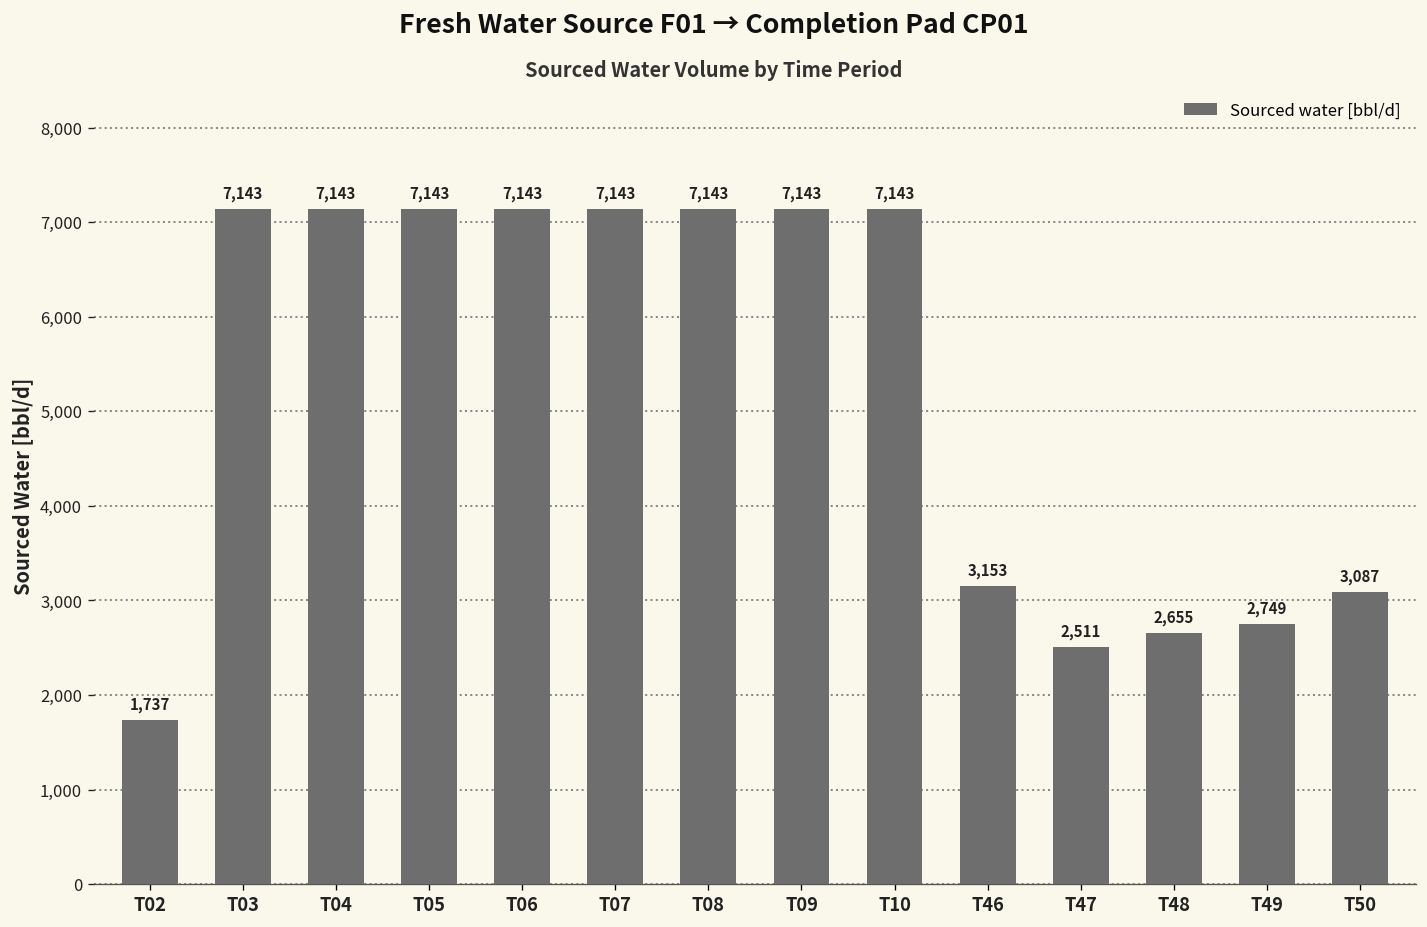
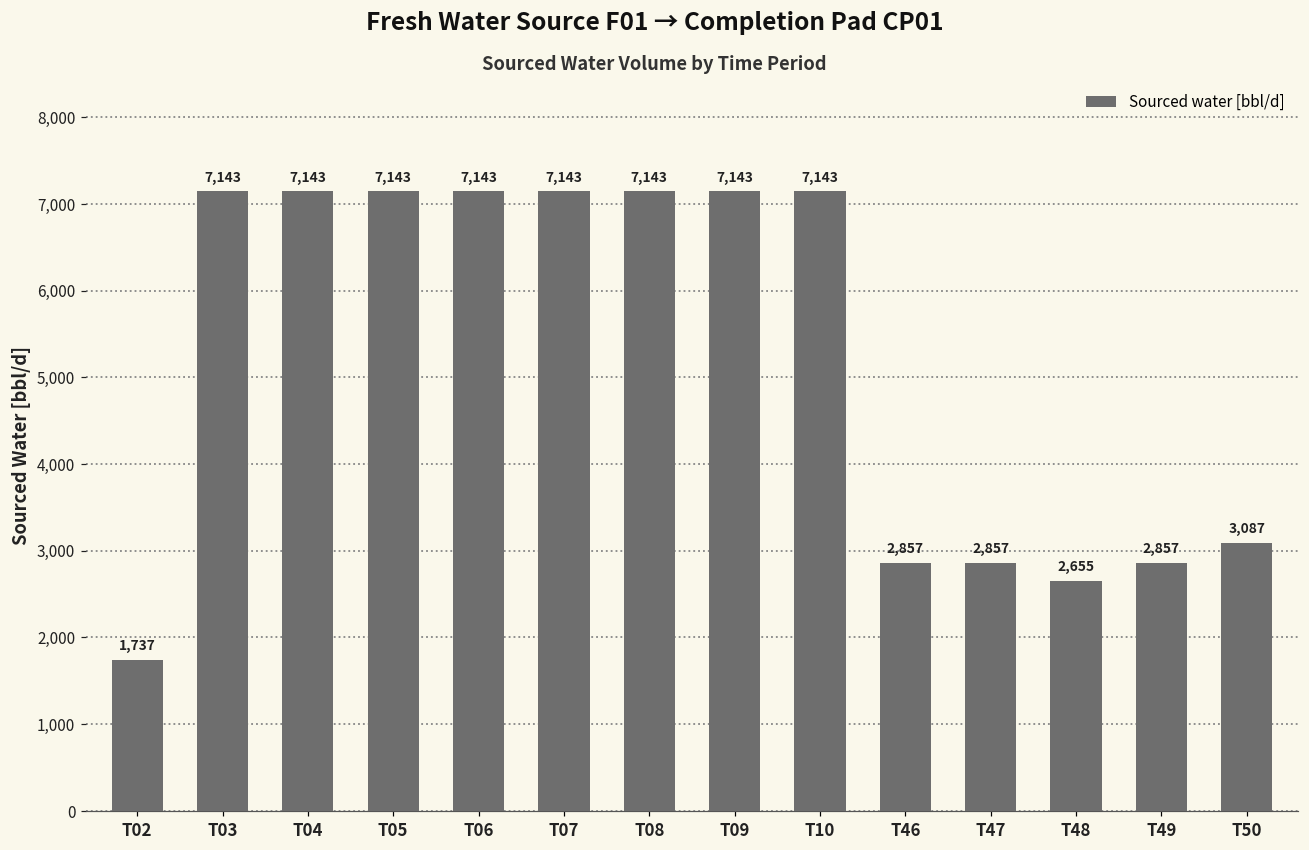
T46: 3,153 -> 2,857
T47: 2,511 -> 2,857
T49: 2,749 -> 2,857
